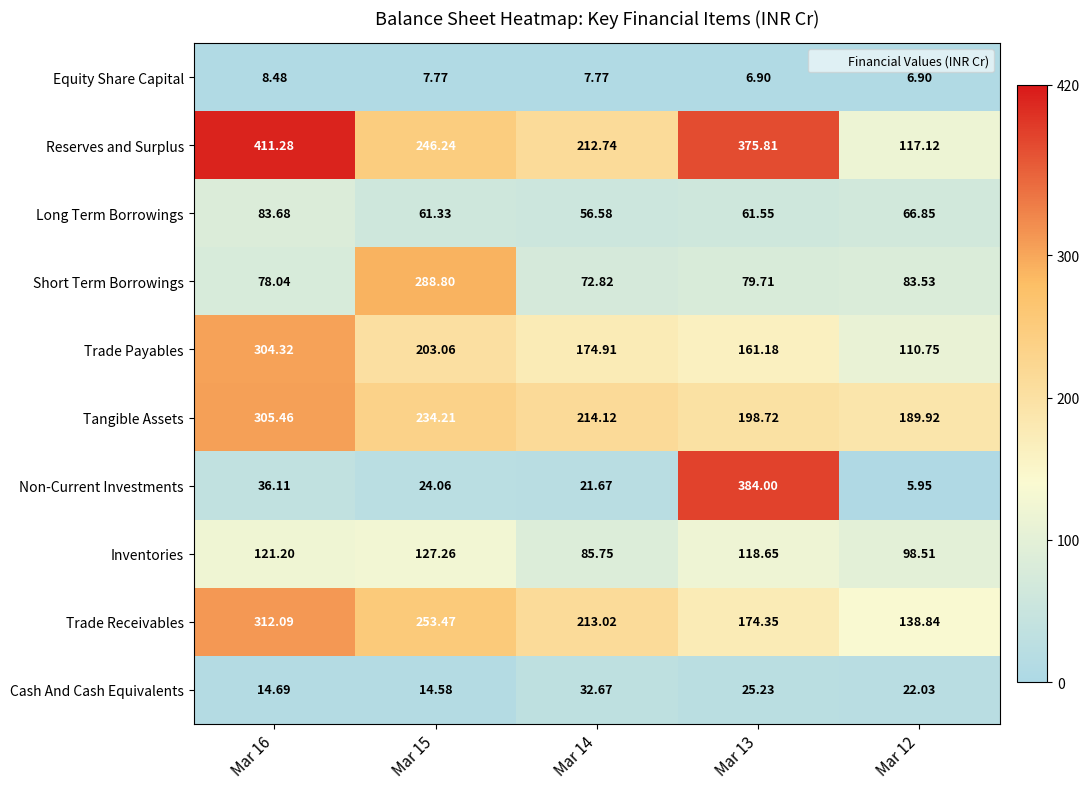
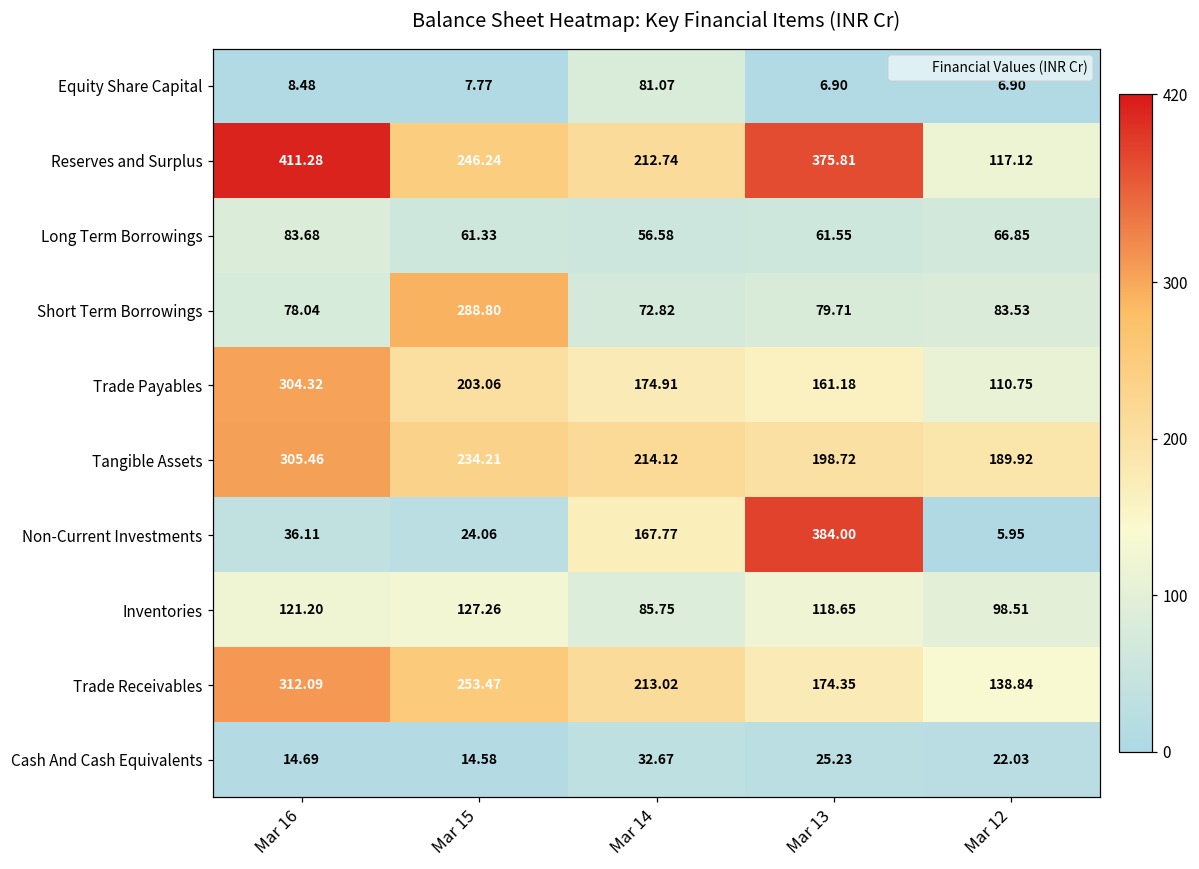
Equity Share Capital, Mar 14: 7.77 -> 81.07
Non-Current Investments, Mar 14: 21.67 -> 167.77
